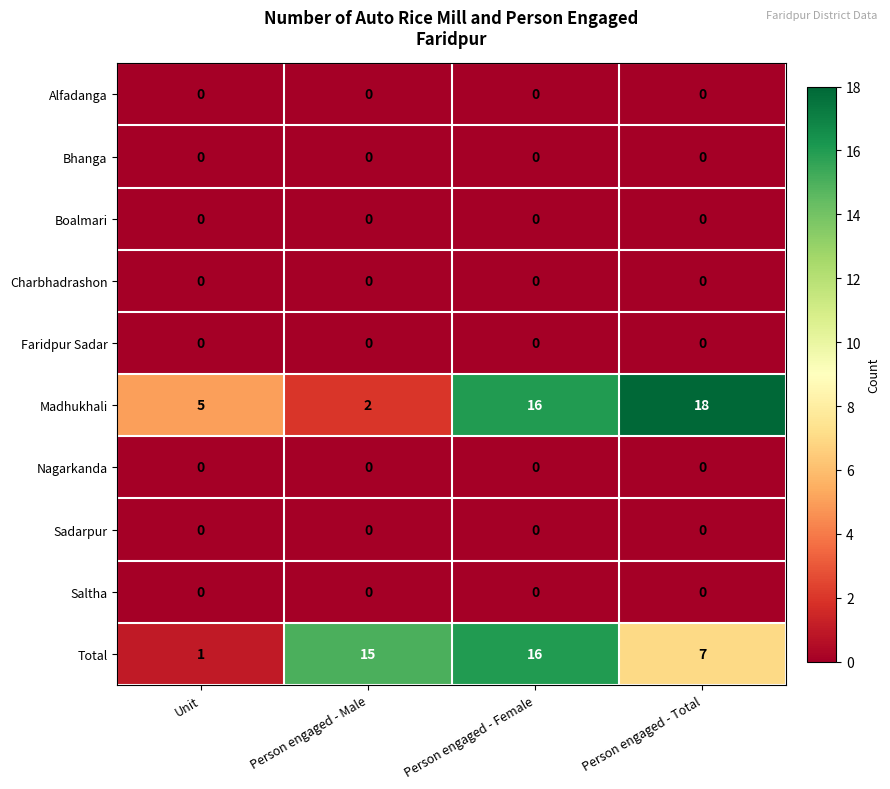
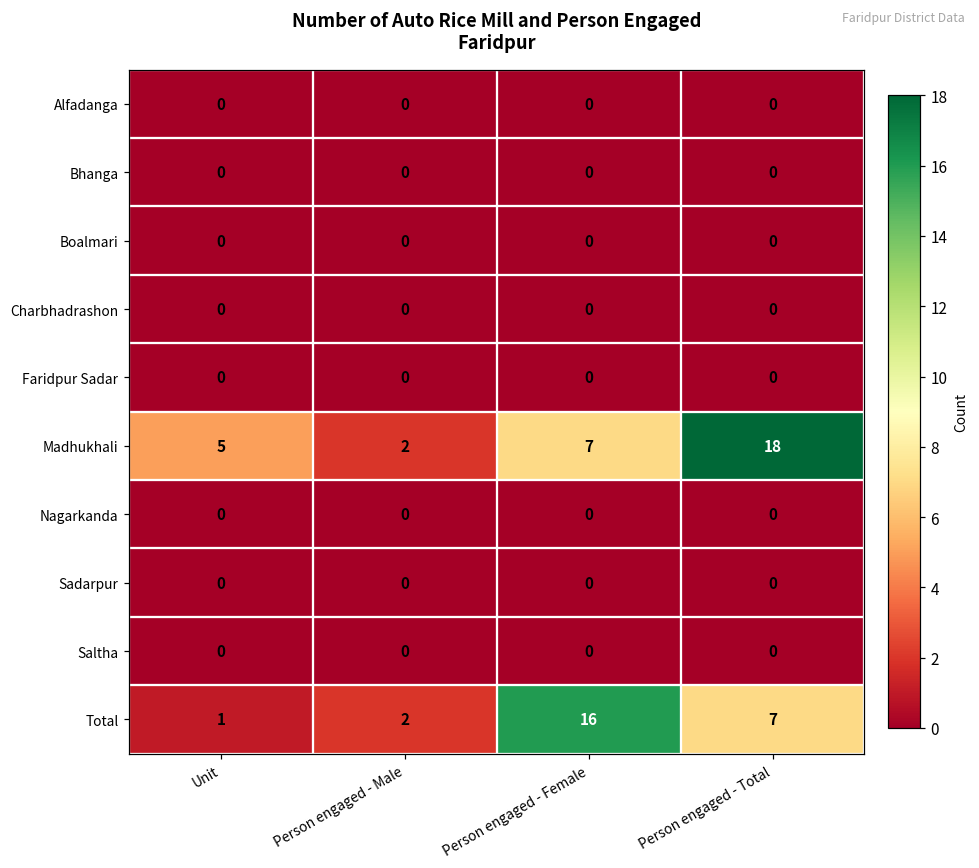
Madhukhali, Person engaged - Female: 16 -> 7
Total, Person engaged - Male: 15 -> 2
